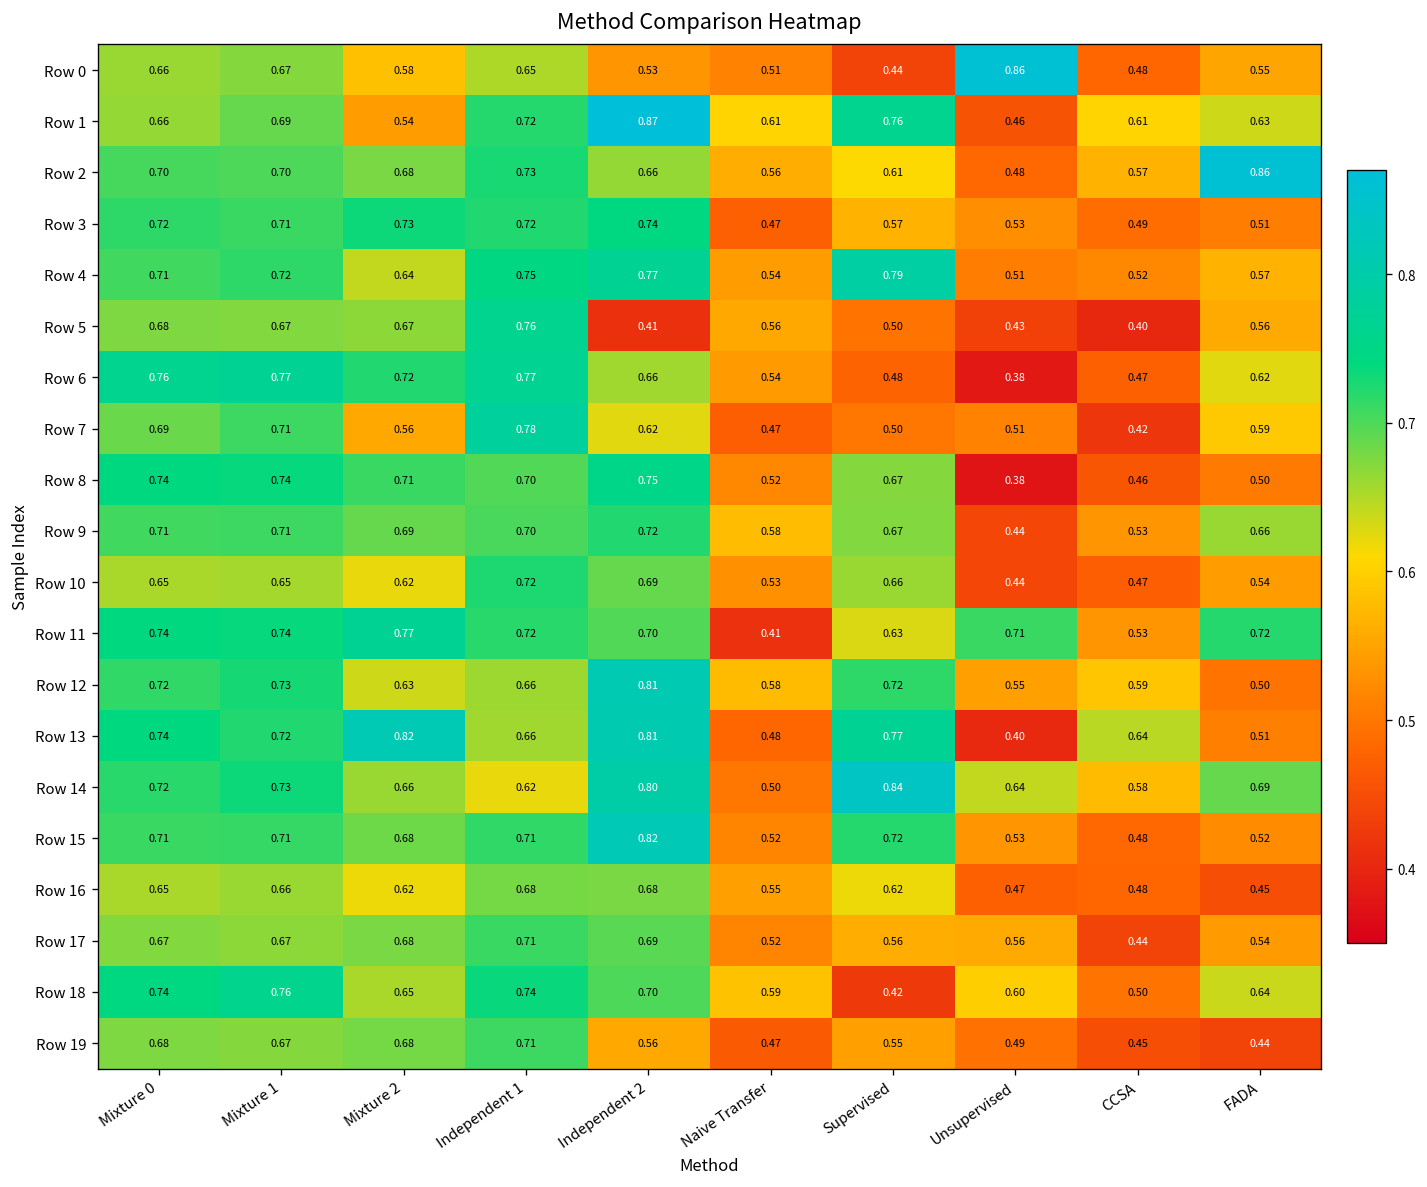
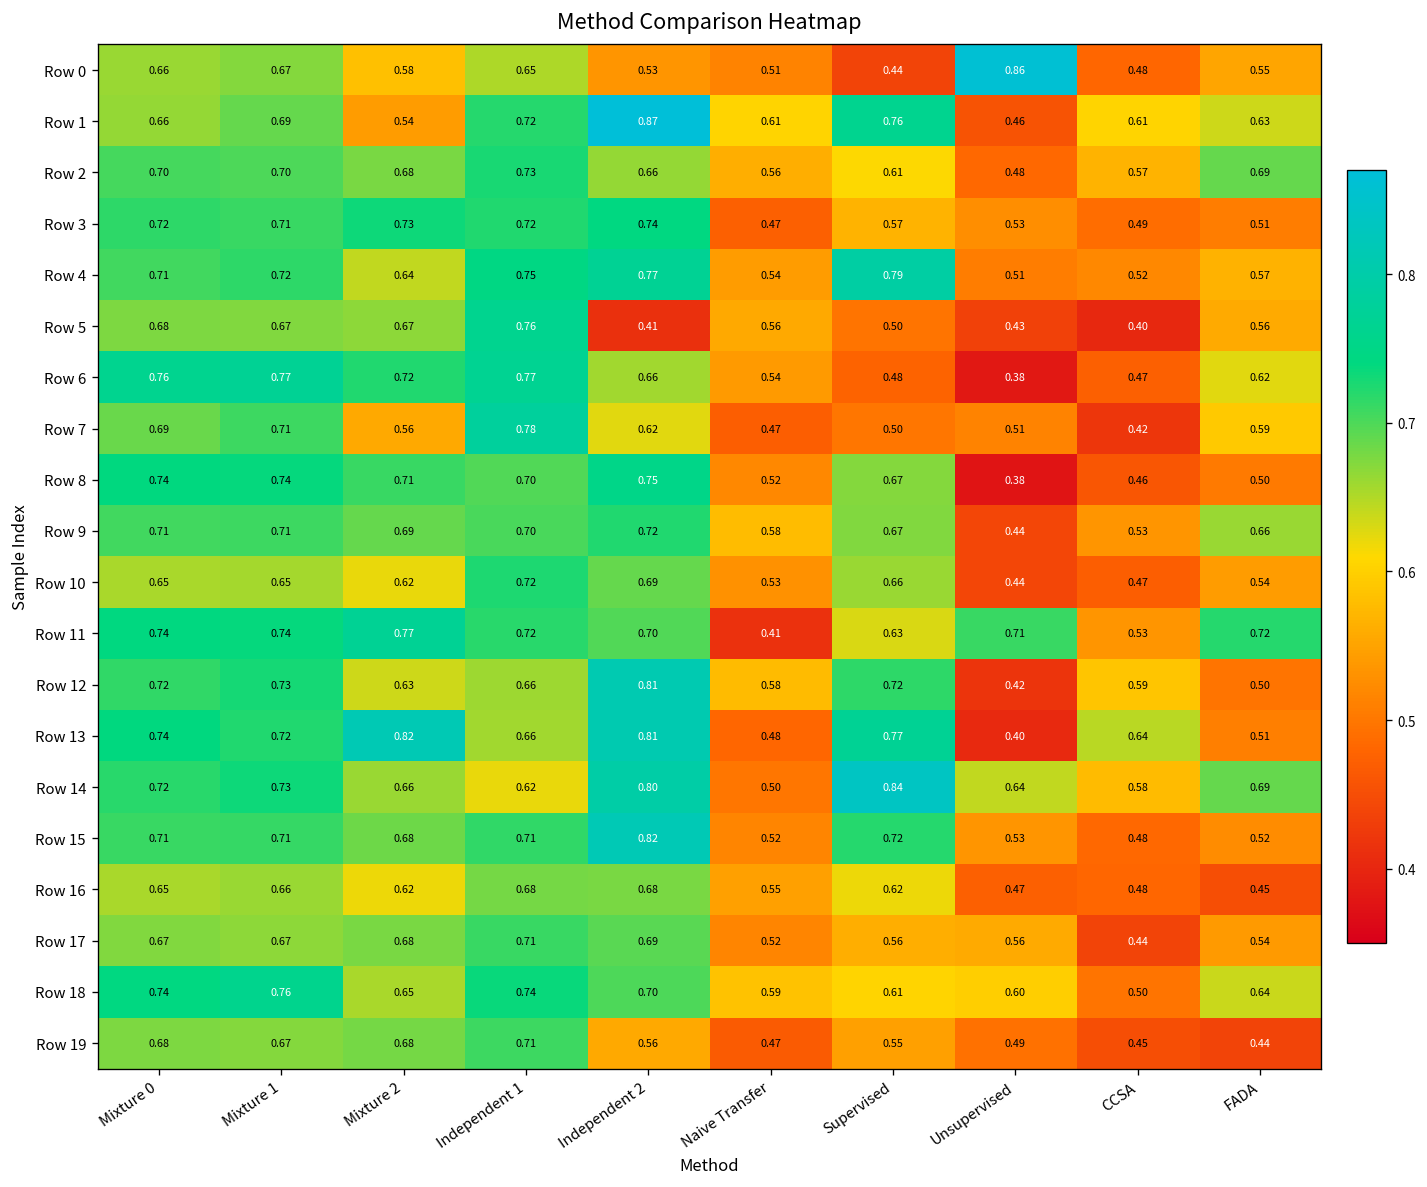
Row 2, FADA: 0.86 -> 0.69
Row 12, Unsupervised: 0.55 -> 0.42
Row 18, Supervised: 0.42 -> 0.61
